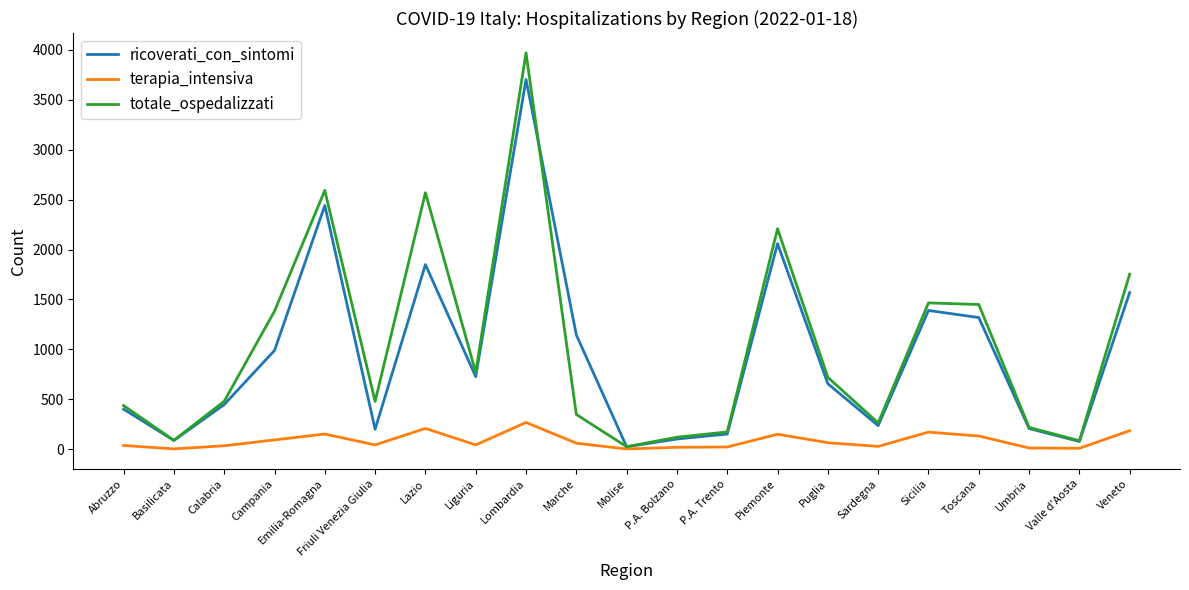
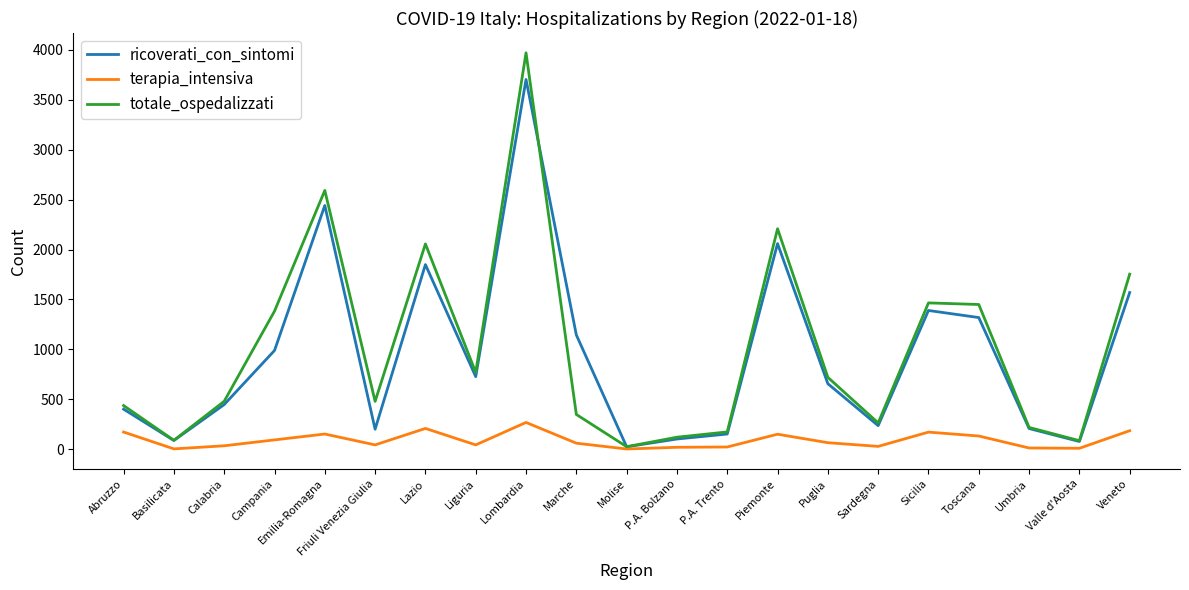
terapia_intensiva, Abruzzo: 0 -> 200
totale_ospedalizzati, Lazio: 2600 -> 2100
